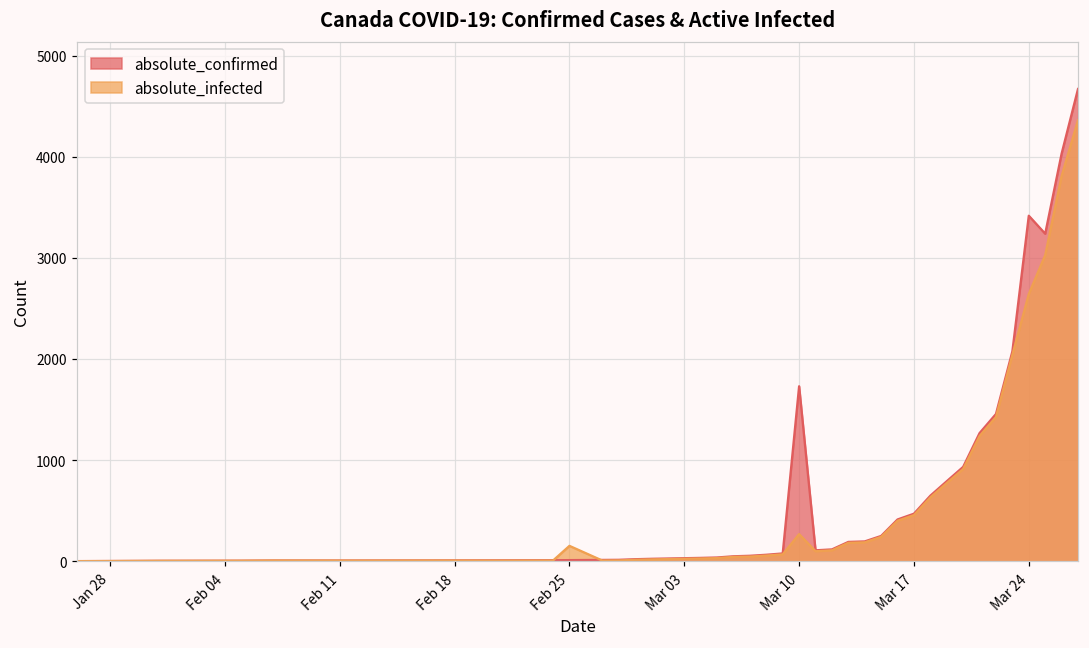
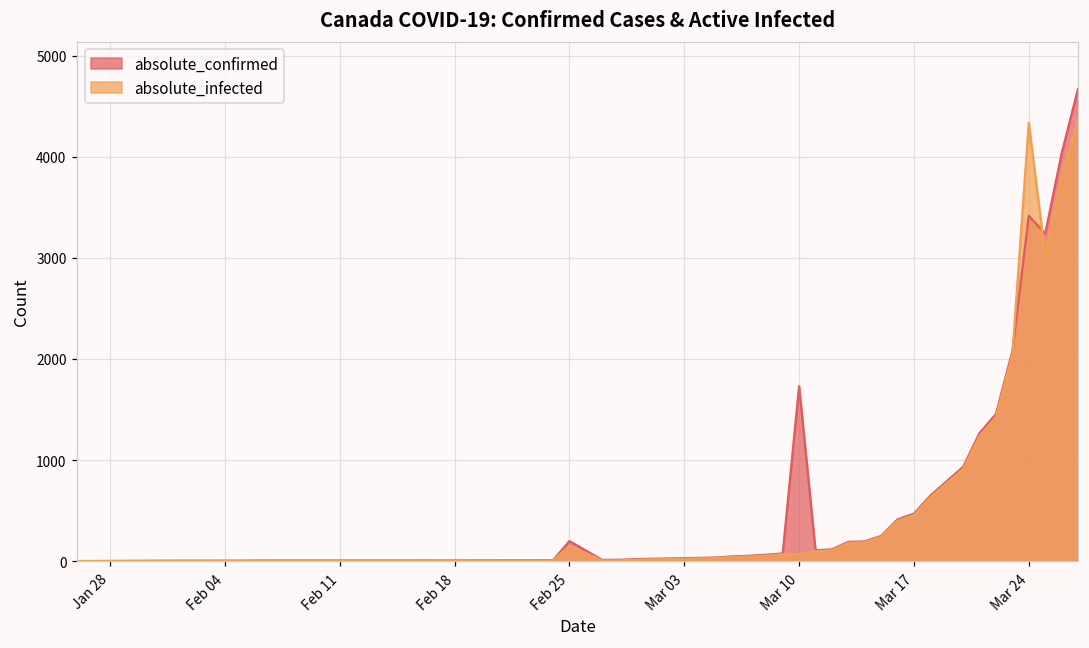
absolute_confirmed, Feb 25: 0 -> 200
absolute_infected, Mar 10: 300 -> 100
absolute_infected, Mar 24: 2600 -> 4300
